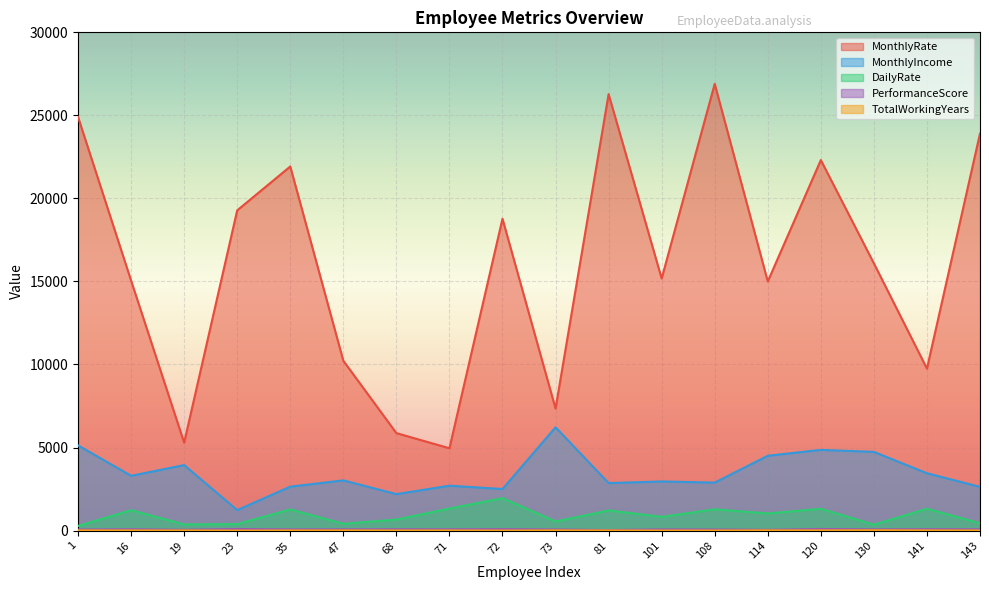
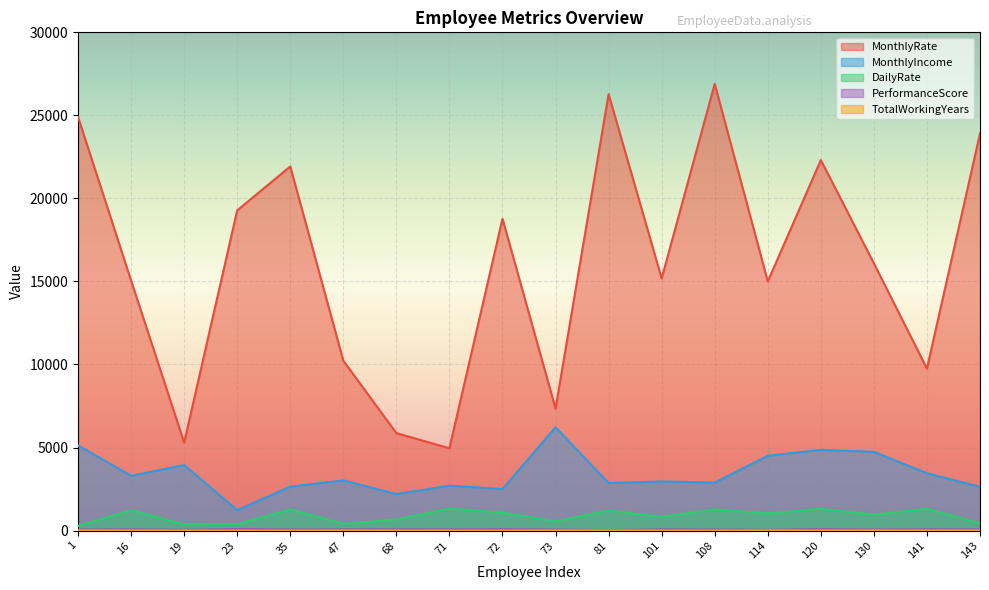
DailyRate, 72: 2000 -> 1100
DailyRate, 130: 400 -> 1000
